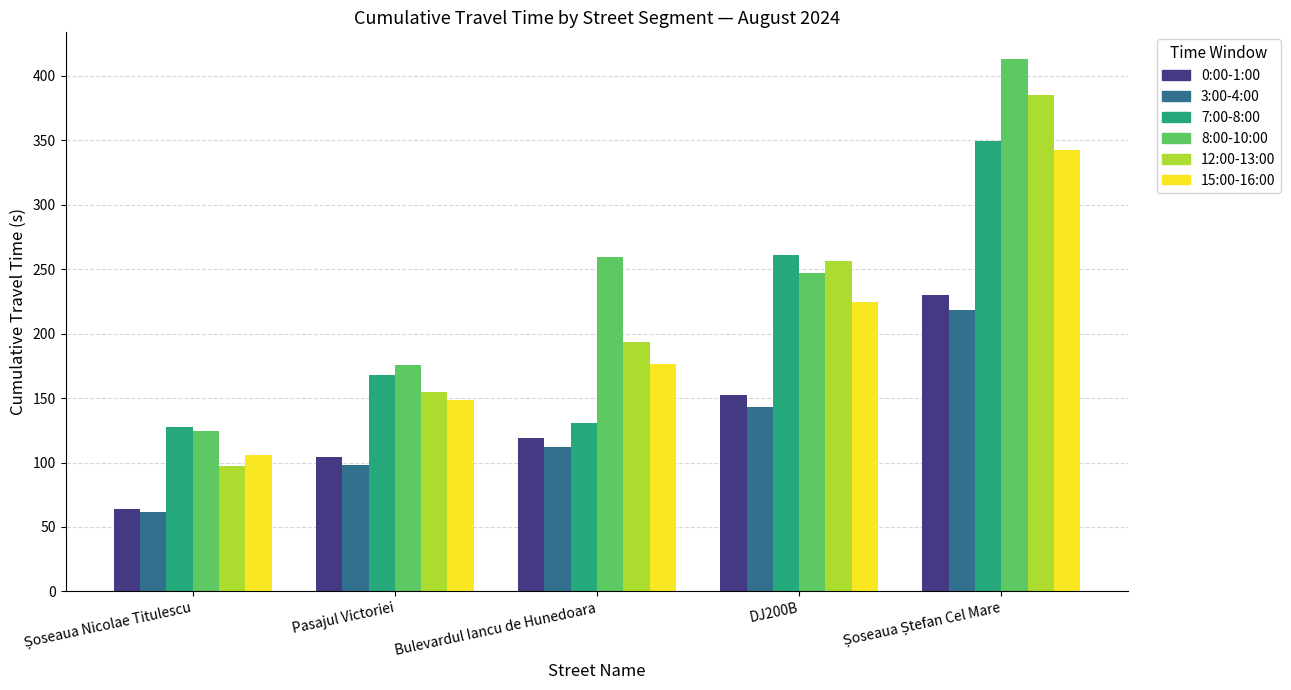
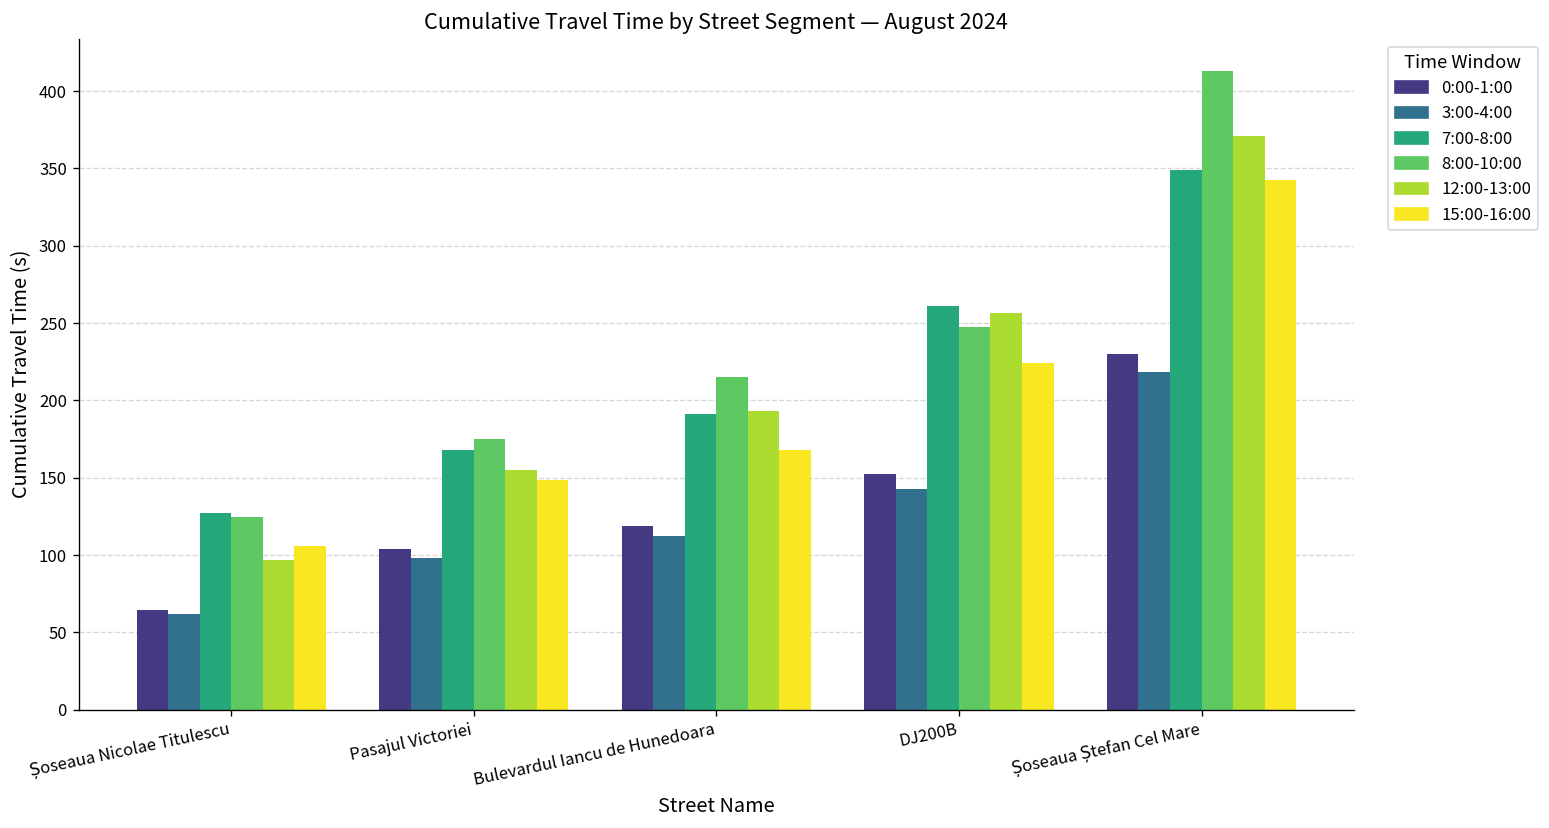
7:00-8:00, Bulevardul Iancu de Hunedoara: 130 -> 191
8:00-10:00, Bulevardul Iancu de Hunedoara: 259 -> 215
15:00-16:00, Bulevardul Iancu de Hunedoara: 177 -> 168
12:00-13:00, Șoseaua Ștefan Cel Mare: 385 -> 371
